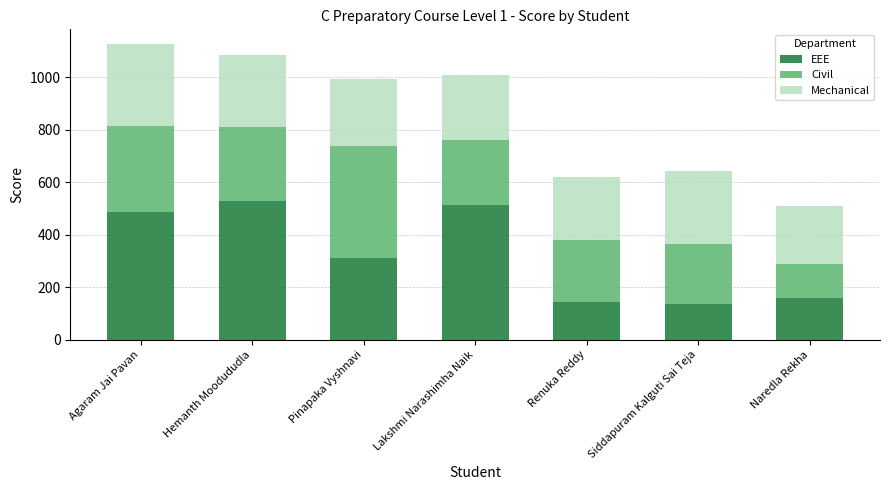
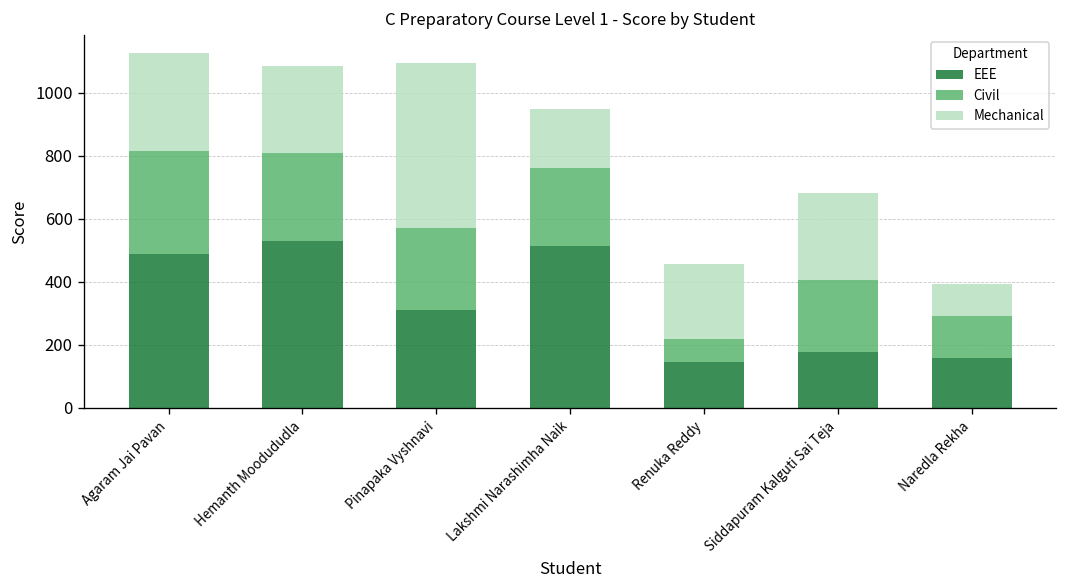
Civil, Pinapaka Vyshnavi: 430 -> 260
Mechanical, Pinapaka Vyshnavi: 260 -> 530
Mechanical, Lakshmi Narashimha Naik: 250 -> 190
Civil, Renuka Reddy: 240 -> 70
EEE, Siddapuram Kalguti Sai Teja: 140 -> 180
Mechanical, Naredla Rekha: 220 -> 100
